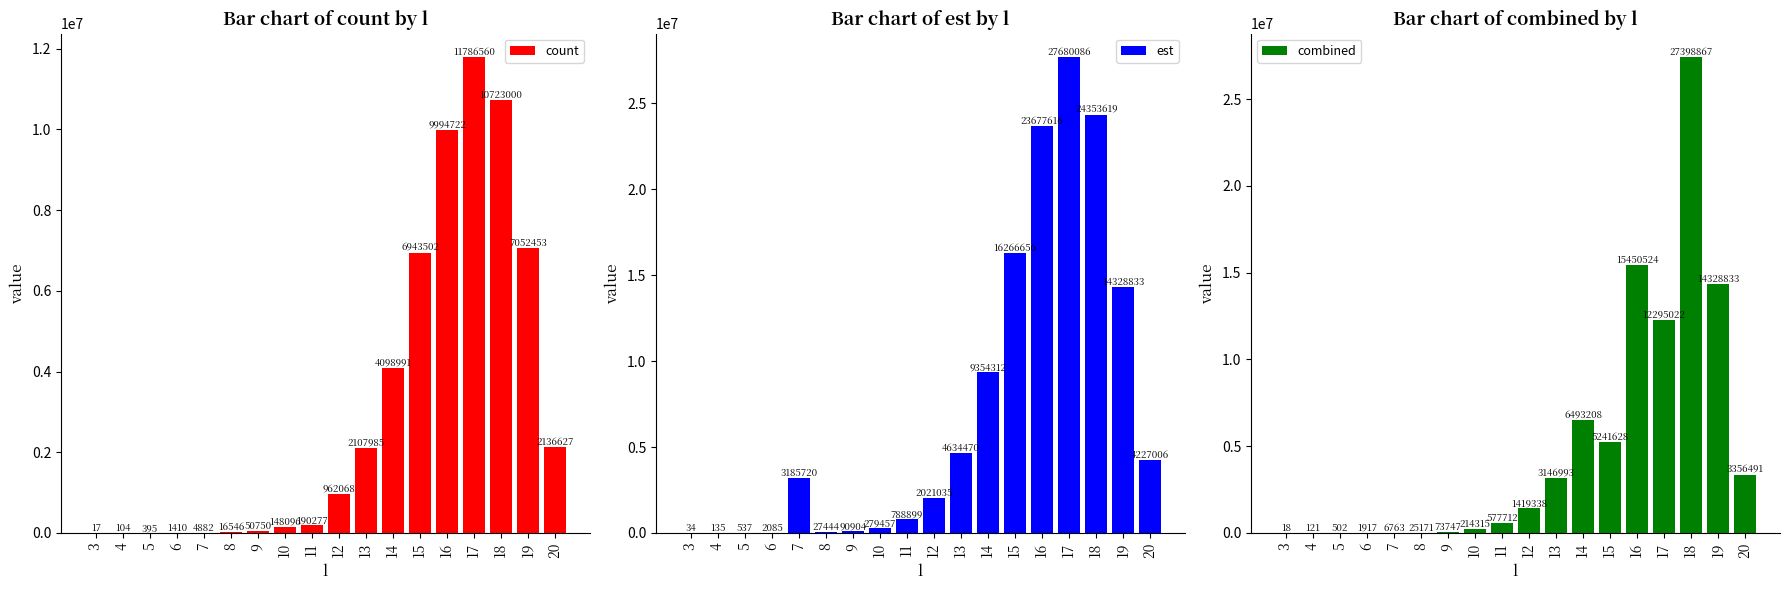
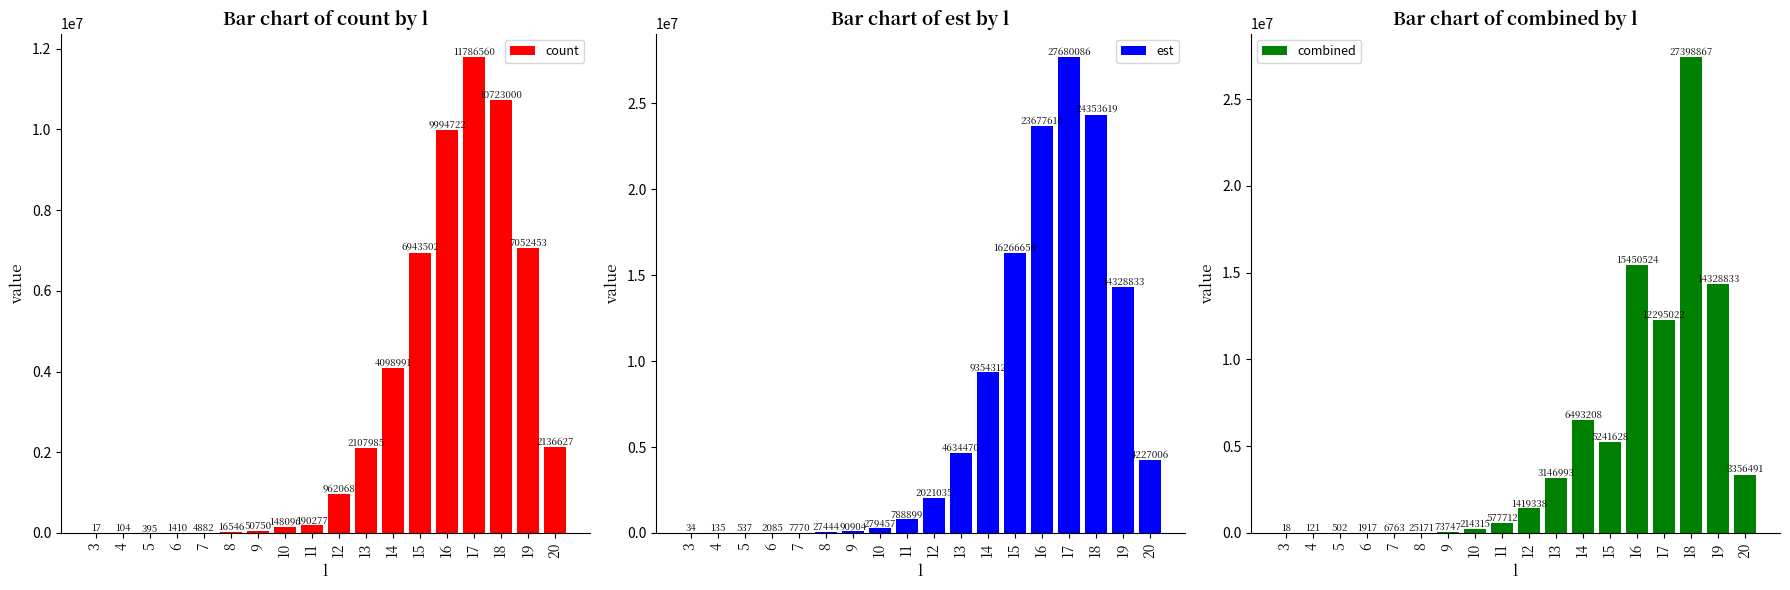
Bar chart of est by l, 7: 3185720 -> 7770
